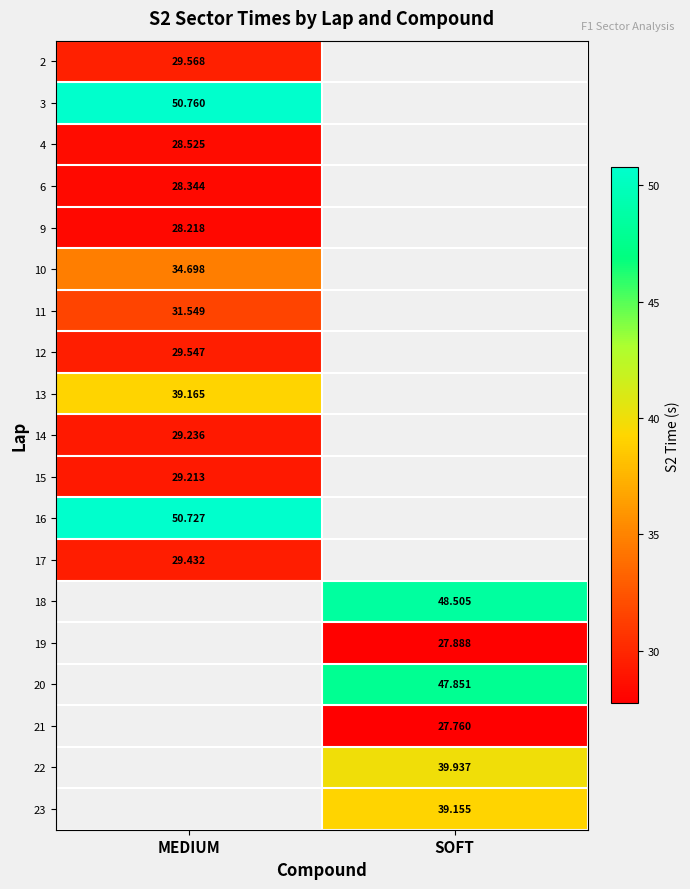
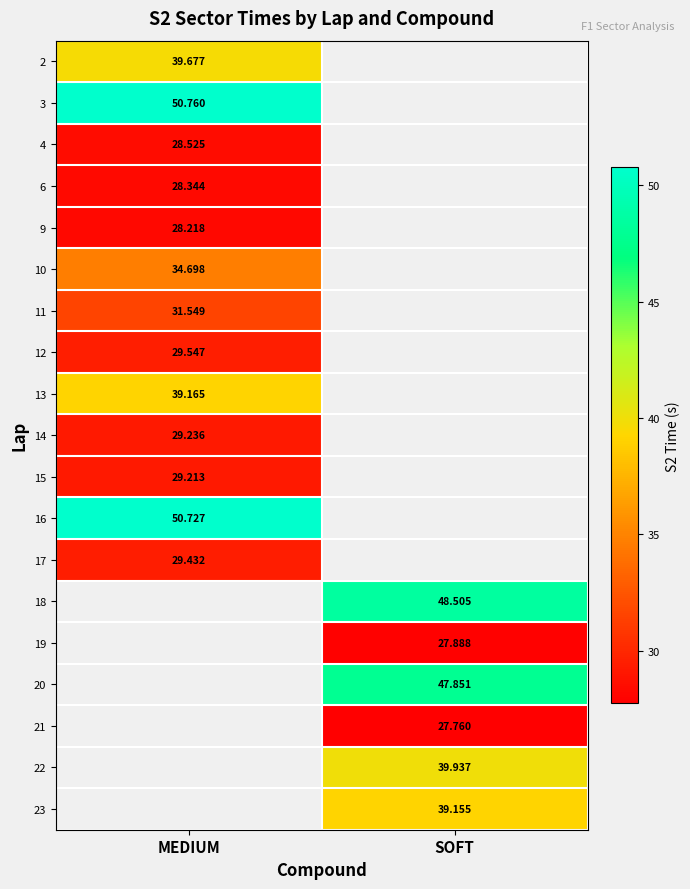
2, MEDIUM: 29.568 -> 39.677
